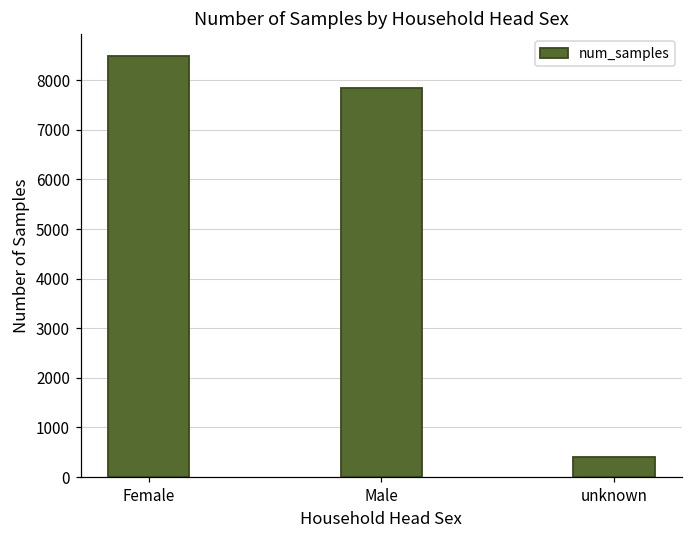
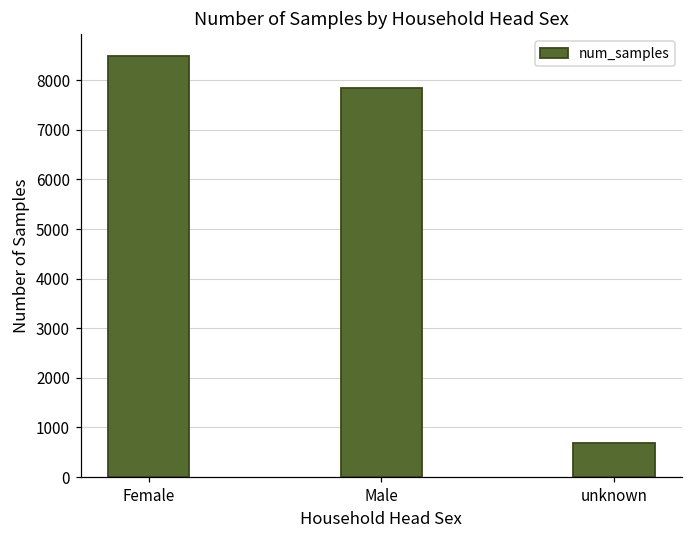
unknown: 400 -> 700
